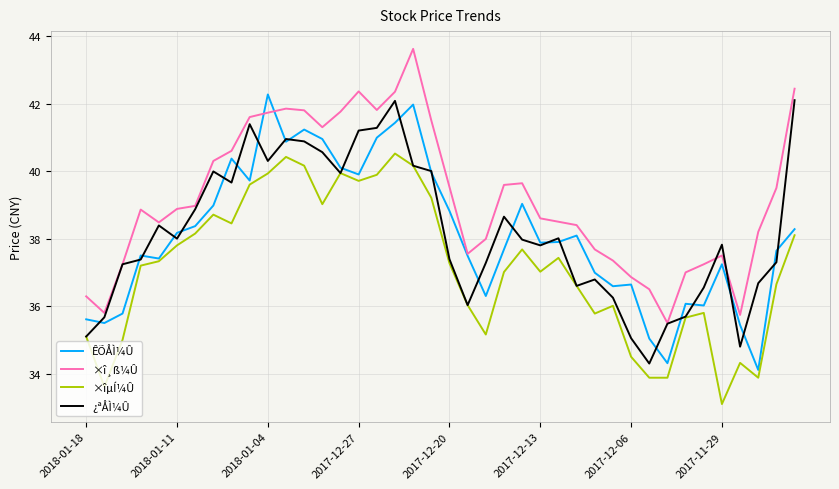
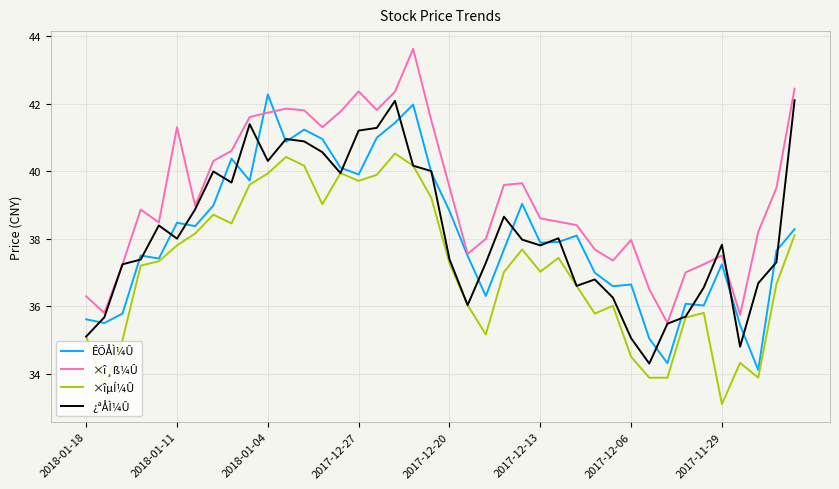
ÊÕÅÌ¼Û, 2018-01-11: 38.2 -> 38.5
×î¸ß¼Û, 2018-01-11: 38.9 -> 41.3
×î¸ß¼Û, 2017-12-06: 36.9 -> 38.0
